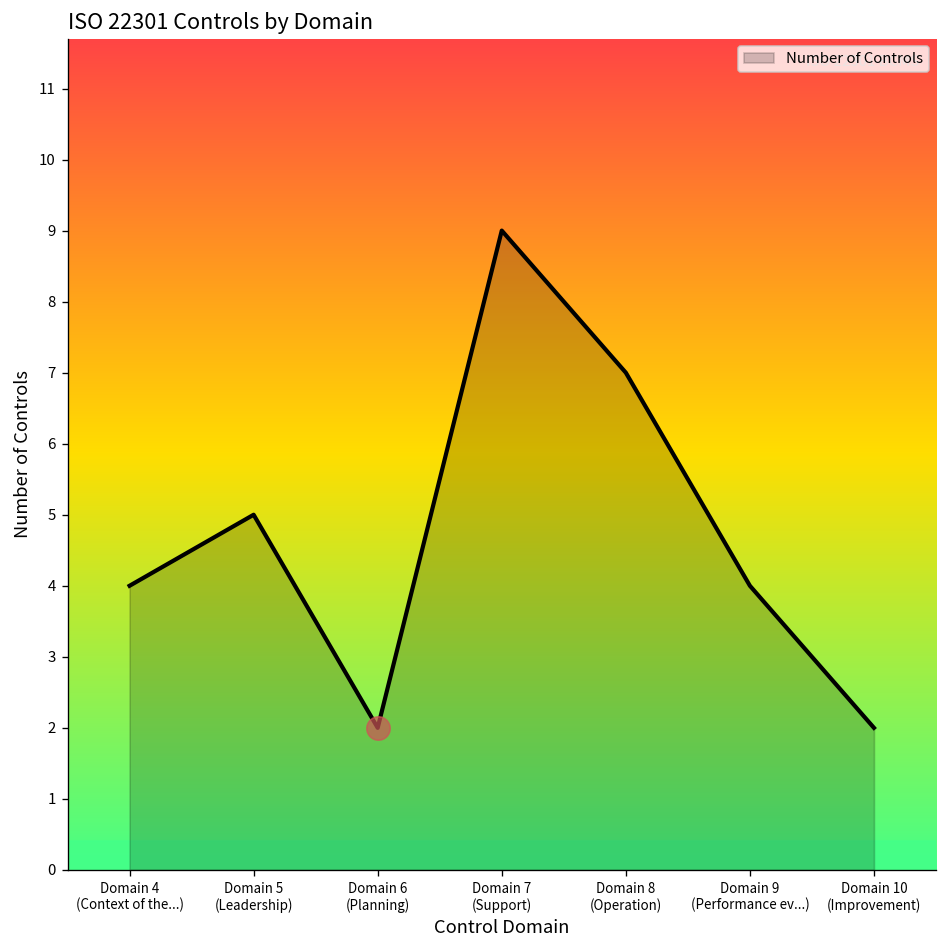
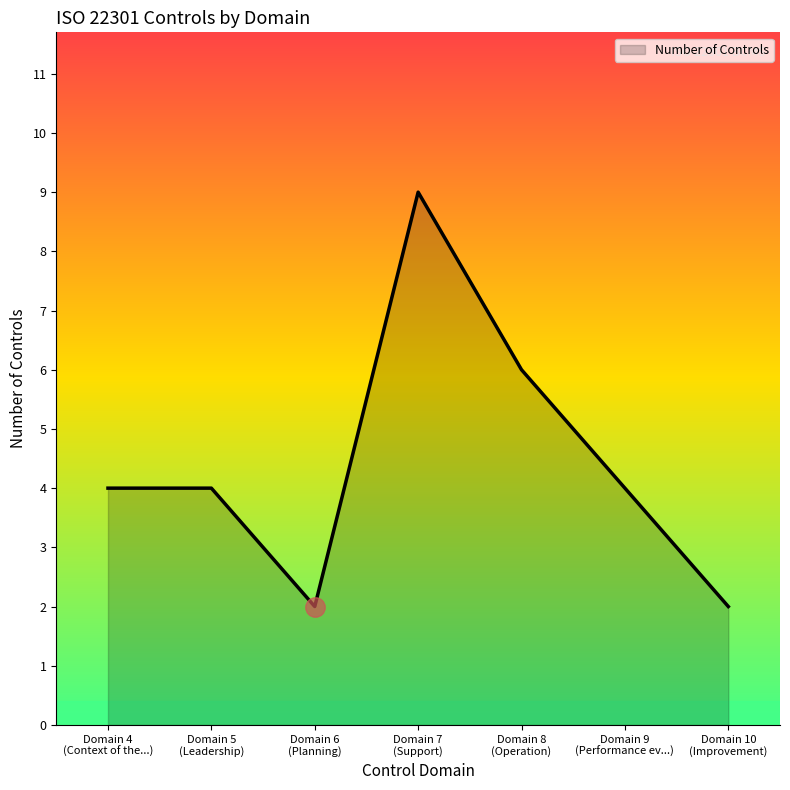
Number of Controls, Domain 5 (Leadership): 5 -> 4
Number of Controls, Domain 8 (Operation): 7 -> 6
